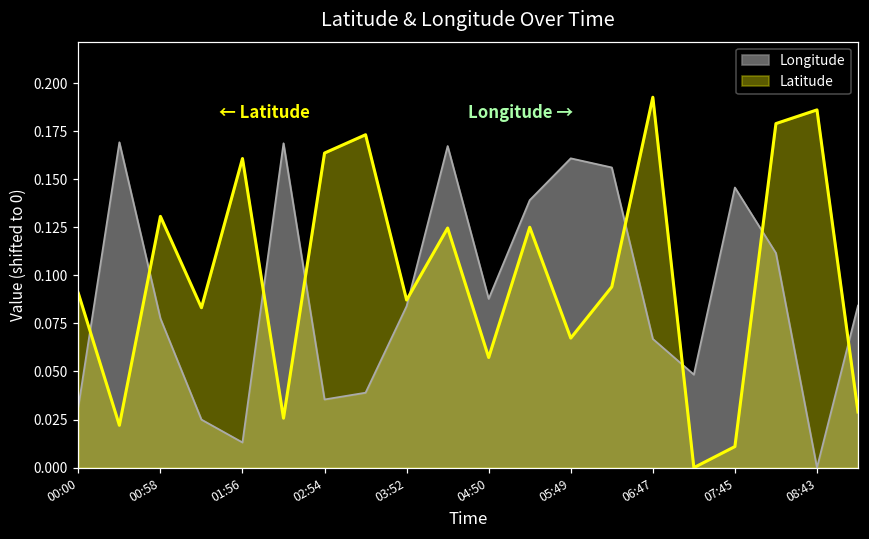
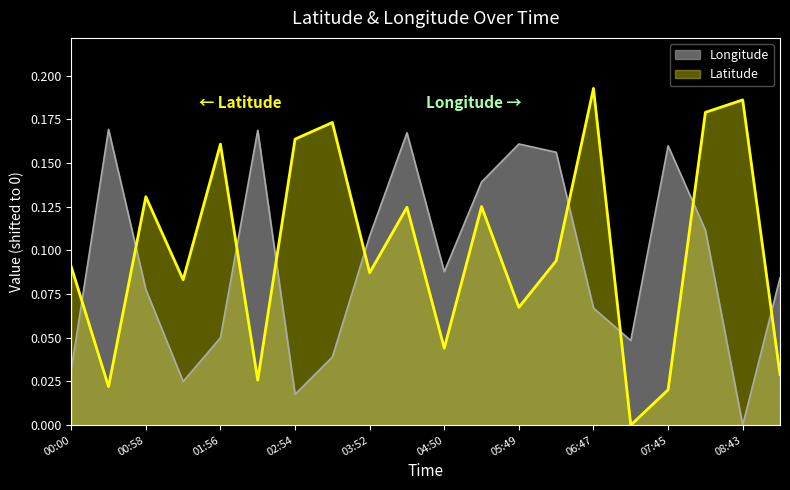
Longitude, 01:56: 0.013 -> 0.050
Longitude, 02:54: 0.035 -> 0.018
Longitude, 03:52: 0.084 -> 0.108
Latitude, 04:50: 0.057 -> 0.044
Longitude, 07:45: 0.146 -> 0.160
Latitude, 07:45: 0.011 -> 0.020
